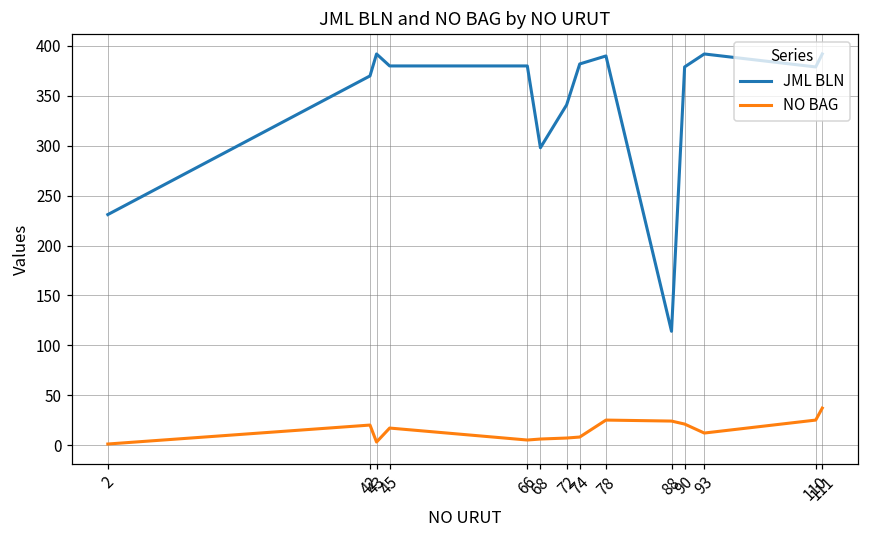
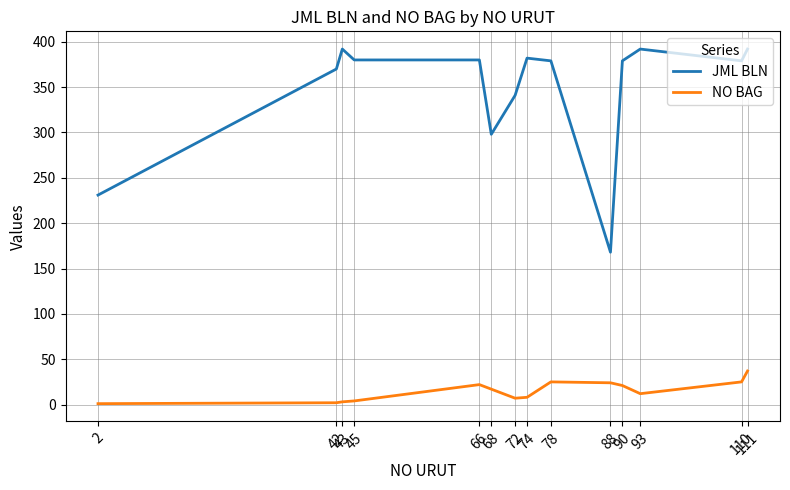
NO BAG, 42: 20 -> 0
NO BAG, 45: 20 -> 0
NO BAG, 66: 10 -> 20
NO BAG, 68: 10 -> 20
JML BLN, 78: 390 -> 380
JML BLN, 88: 110 -> 170
